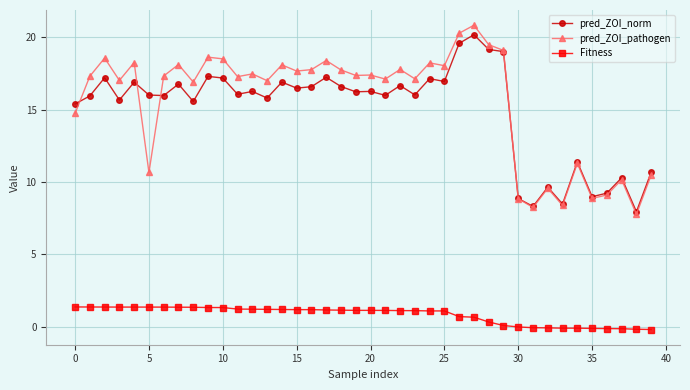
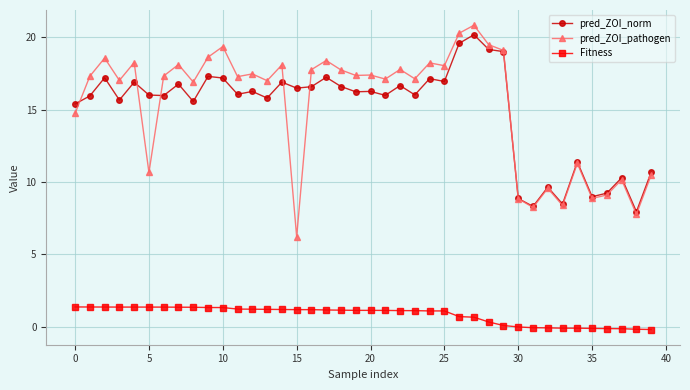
pred_ZOI_pathogen, 10: 18.5 -> 19.4
pred_ZOI_pathogen, 15: 17.7 -> 6.2
